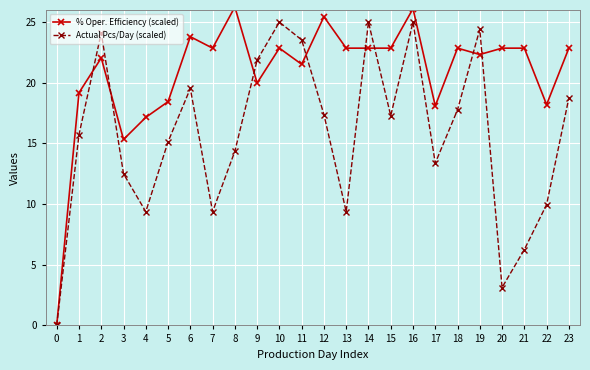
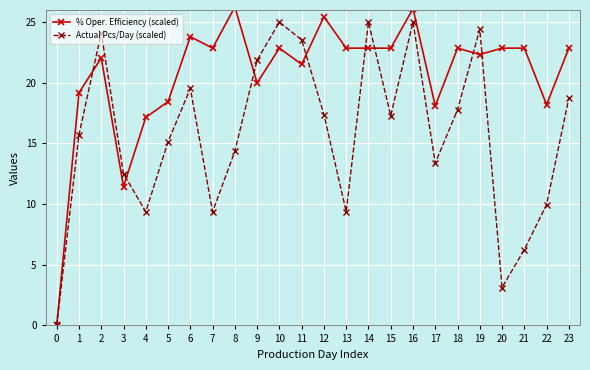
% Oper. Efficiency (scaled), 3: 15.3 -> 11.4
